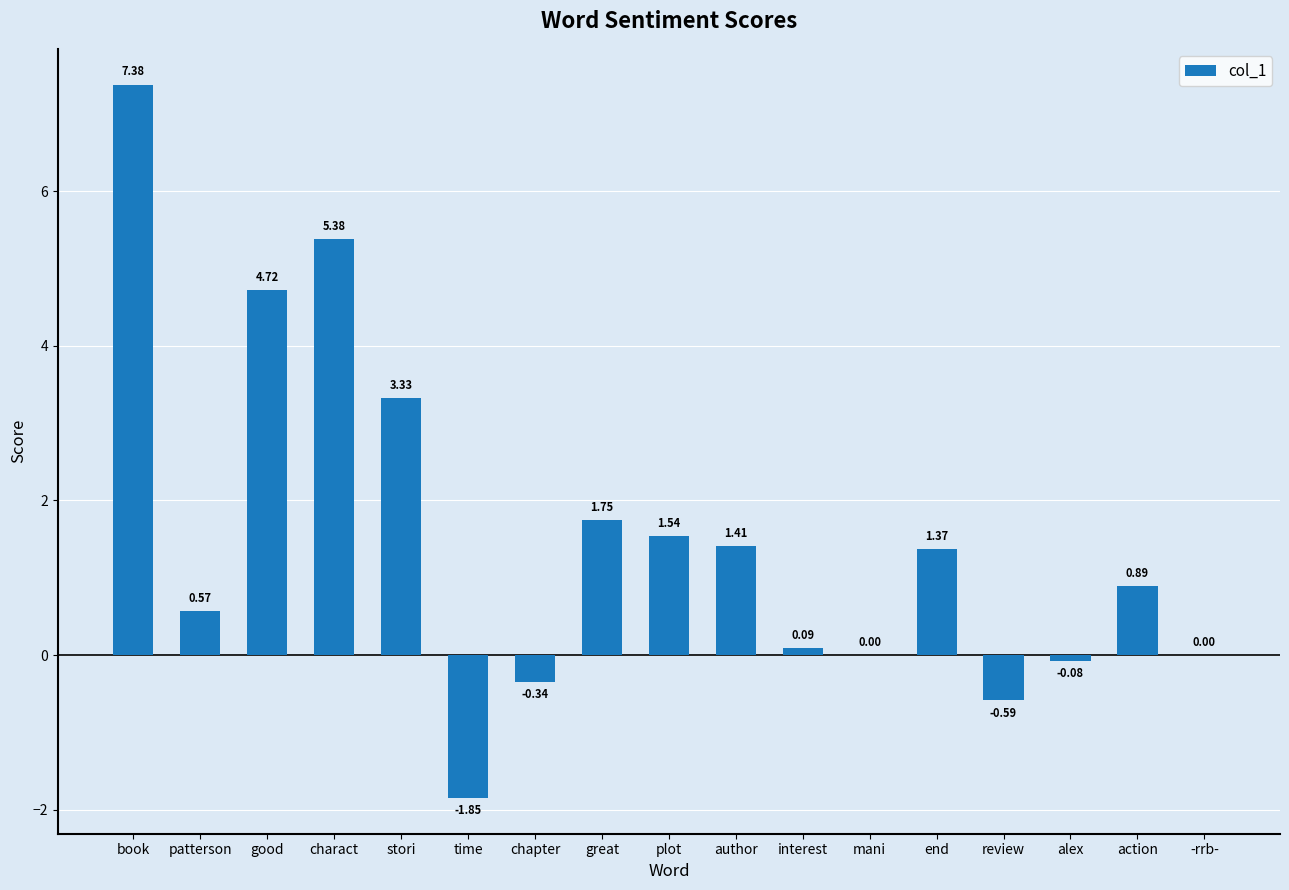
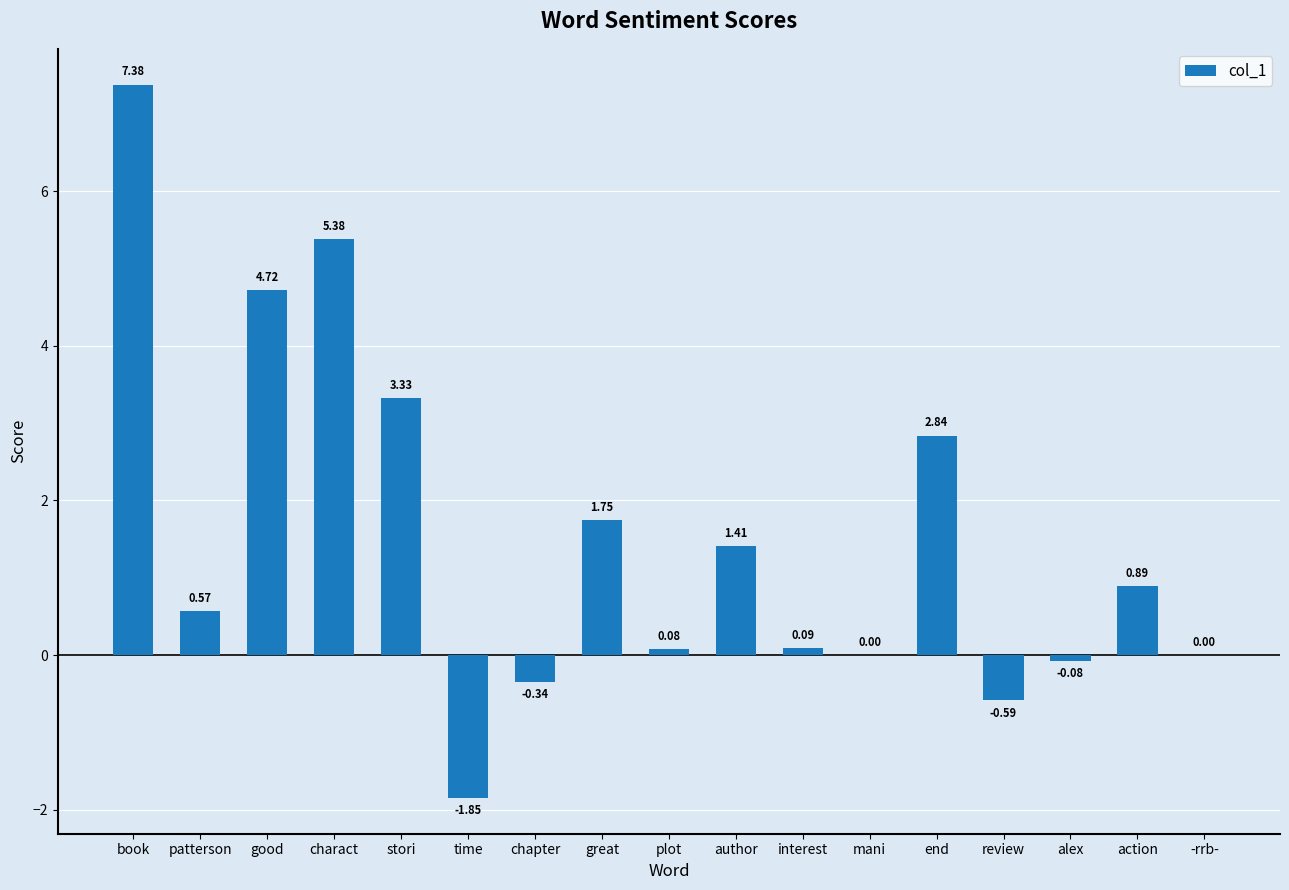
plot: 1.54 -> 0.08
end: 1.37 -> 2.84
